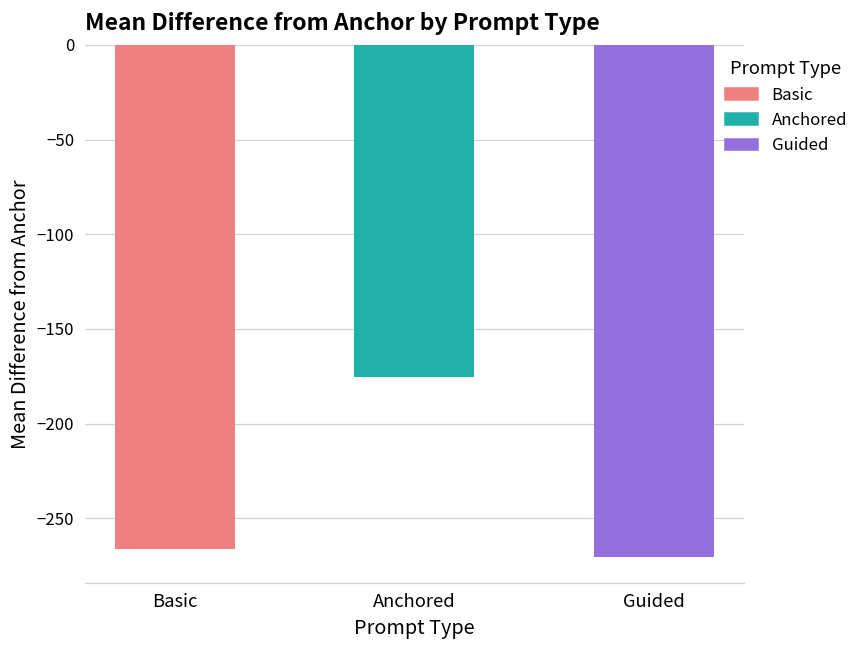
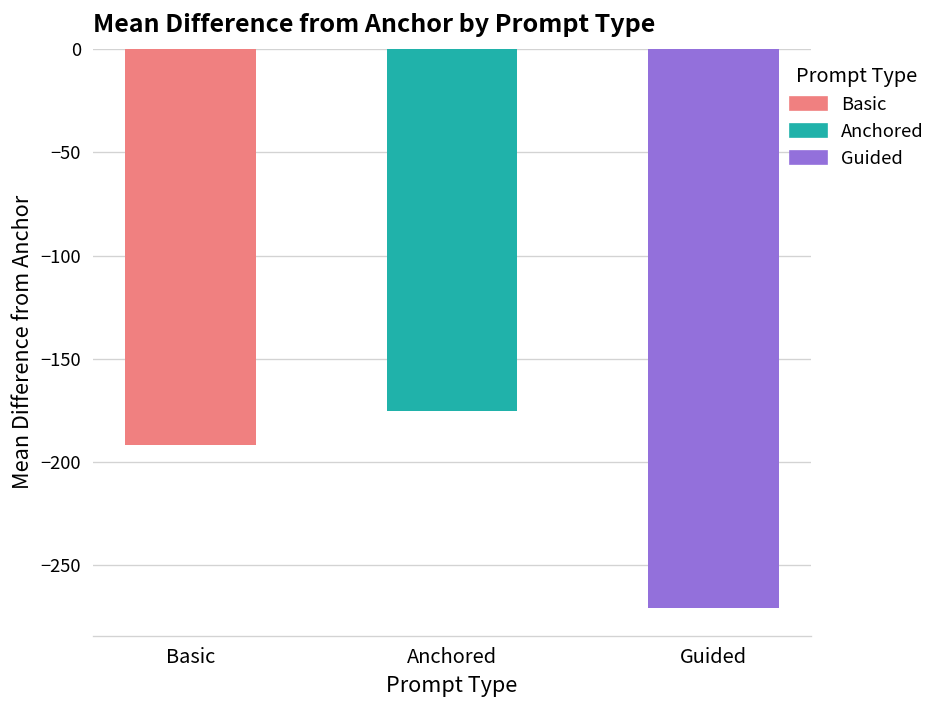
Basic: -266 -> -192
